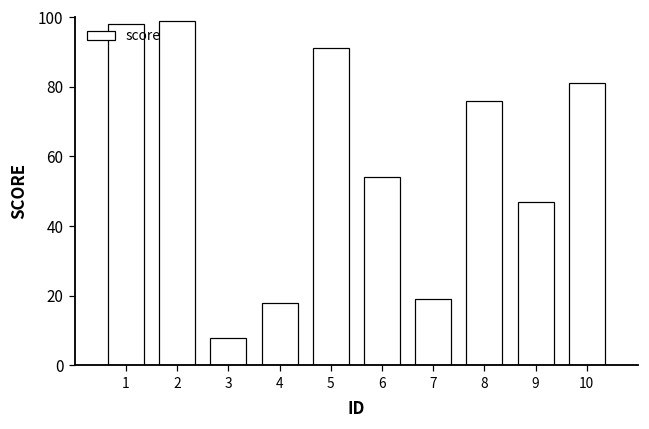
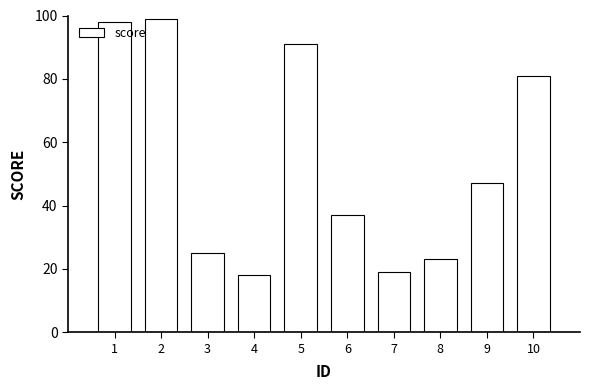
3: 8 -> 25
6: 54 -> 37
8: 76 -> 23
